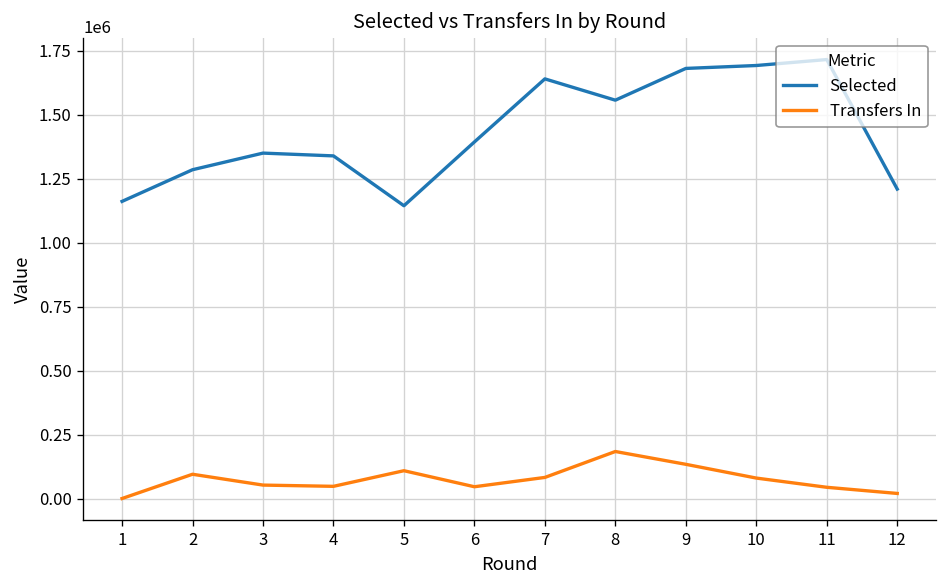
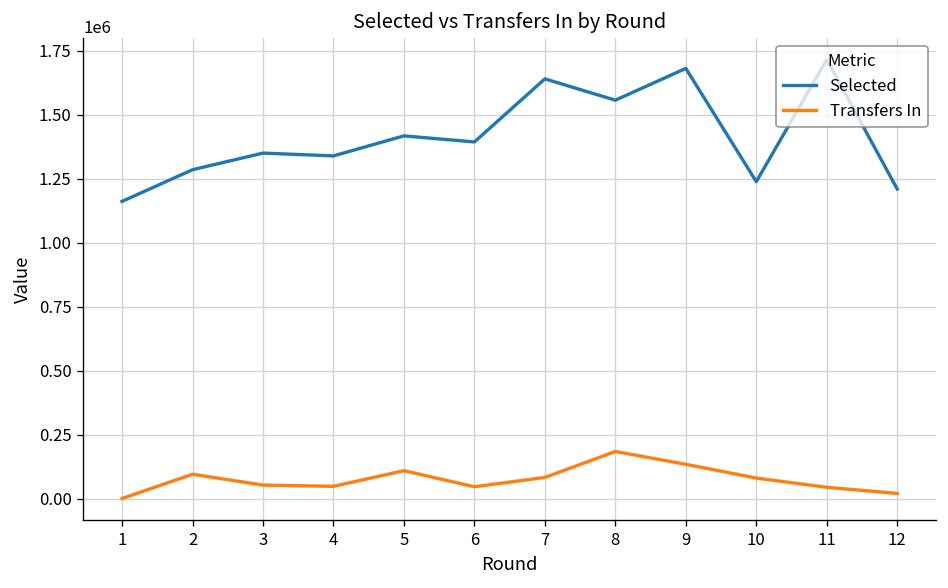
Selected, 5: 1140000 -> 1420000
Selected, 10: 1690000 -> 1240000
